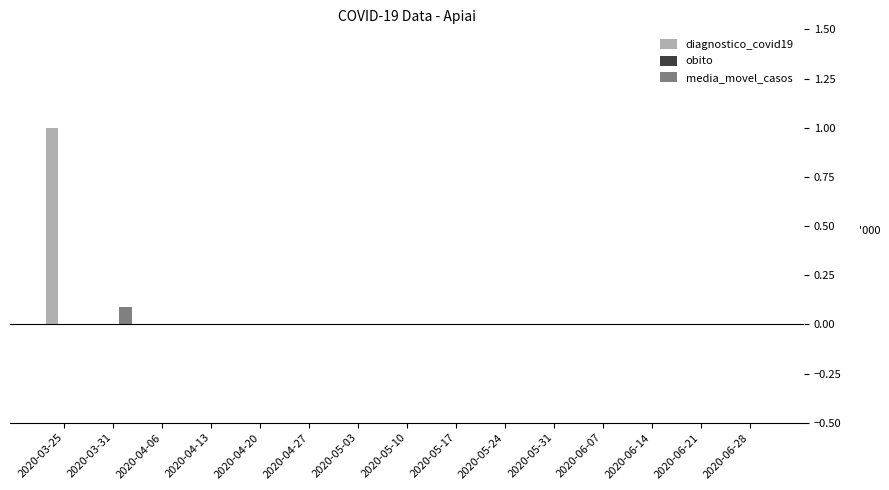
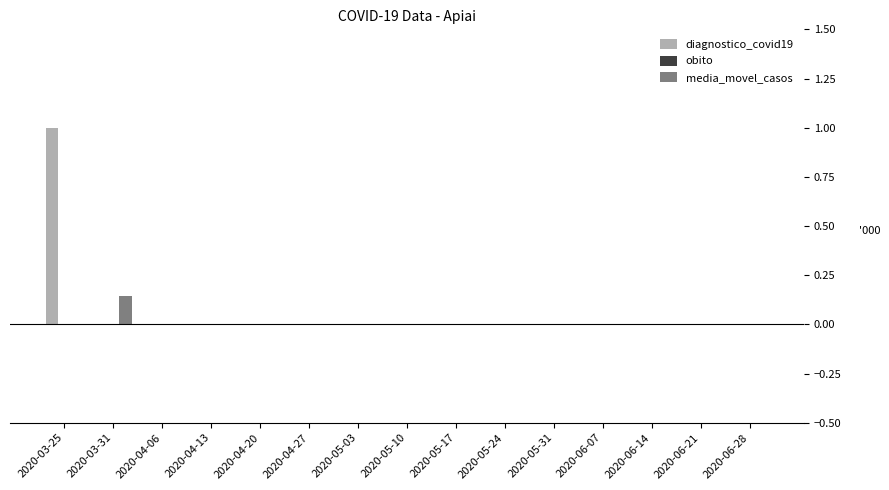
media_movel_casos, 2020-03-31: 0.09 -> 0.14
